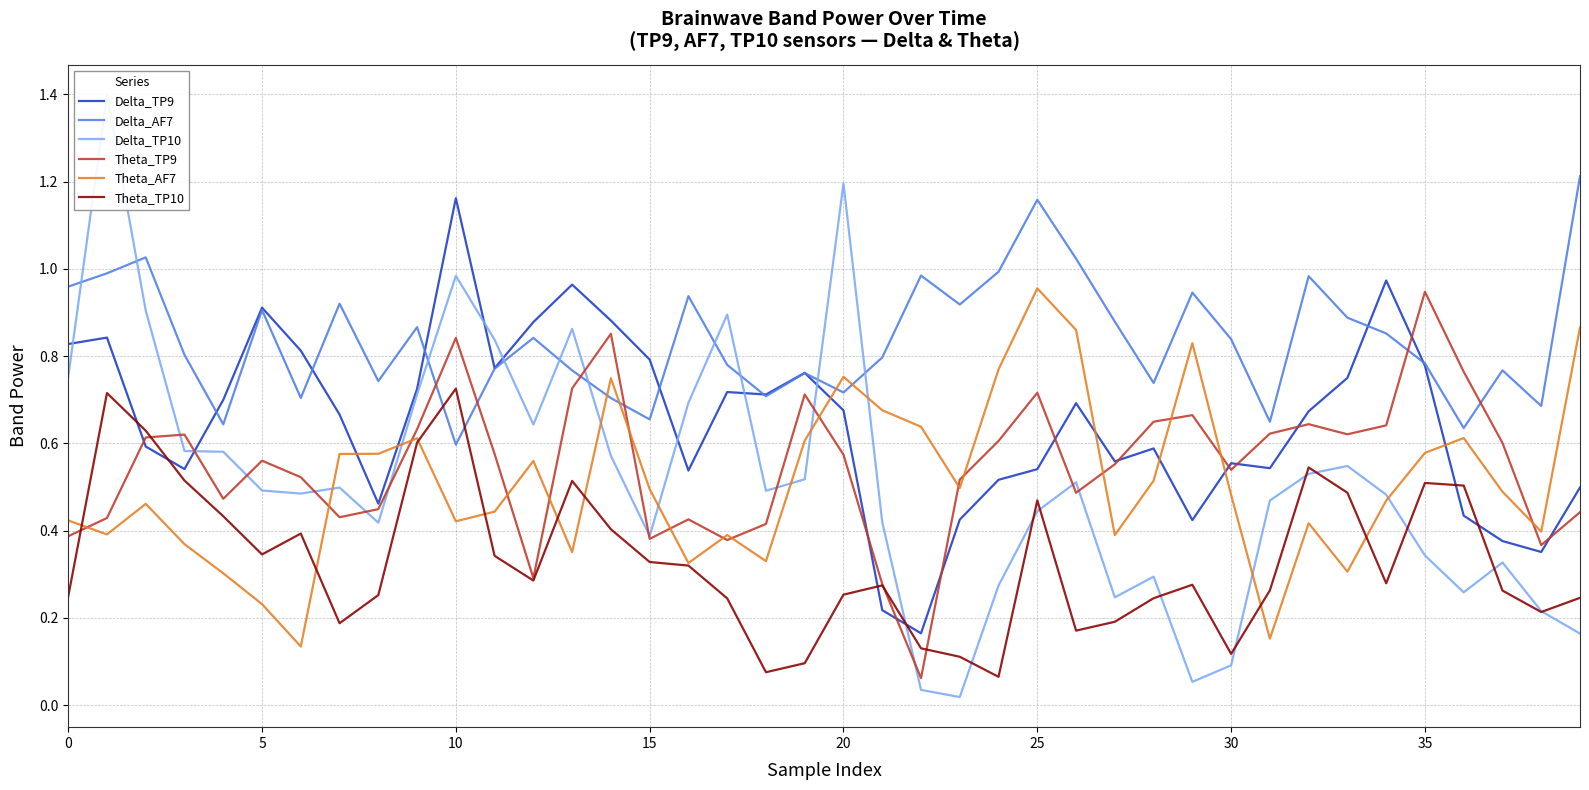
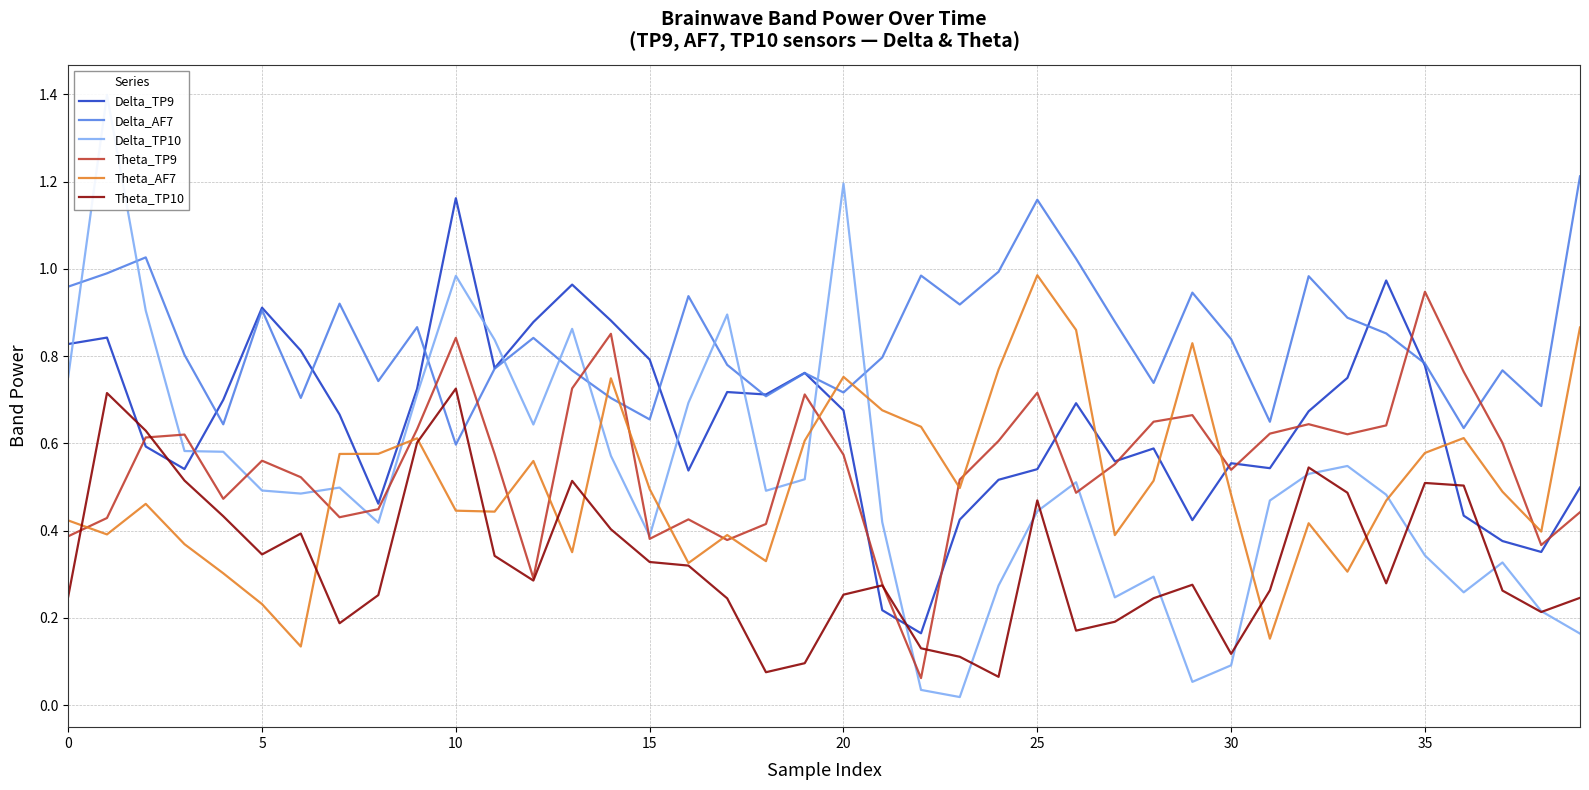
Theta_AF7, 10: 0.42 -> 0.45
Theta_AF7, 25: 0.96 -> 0.99
